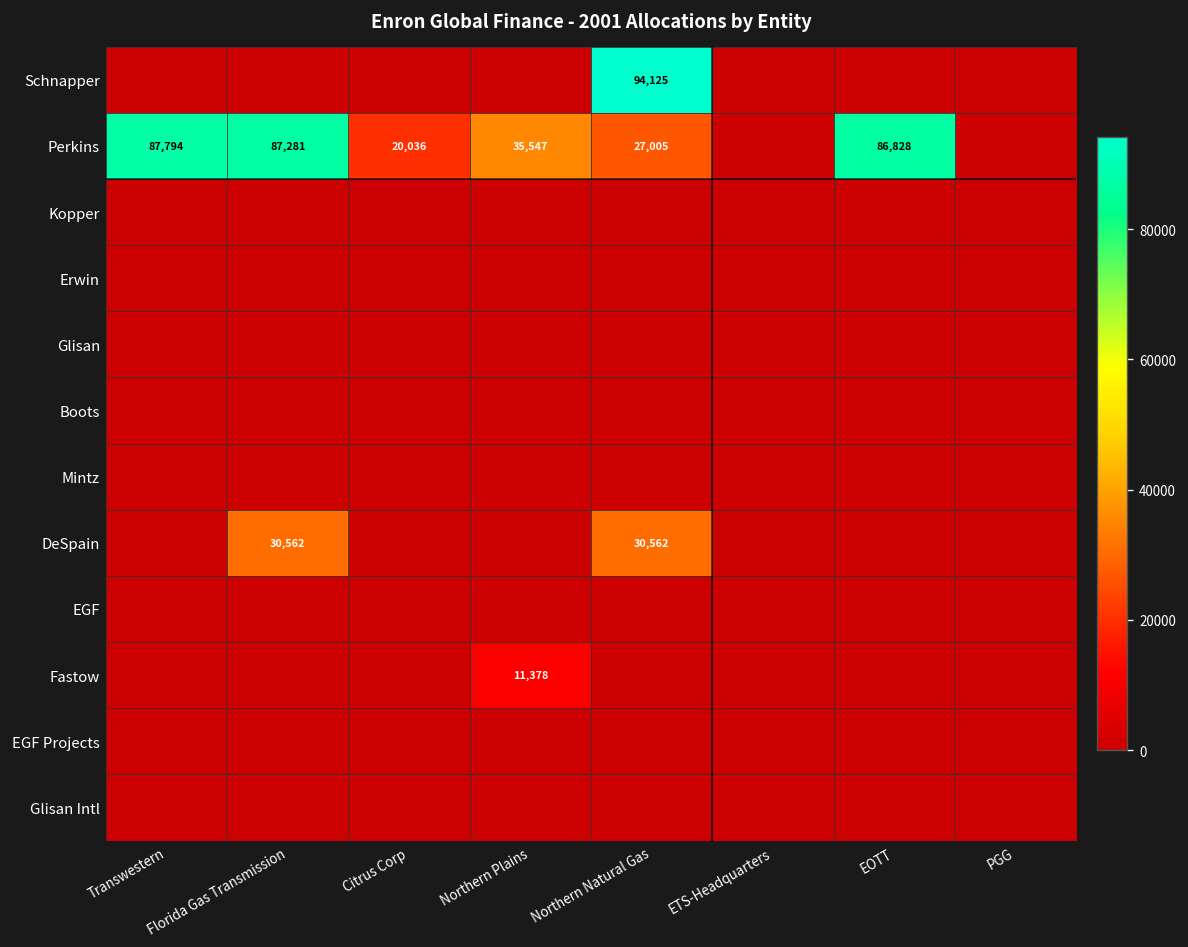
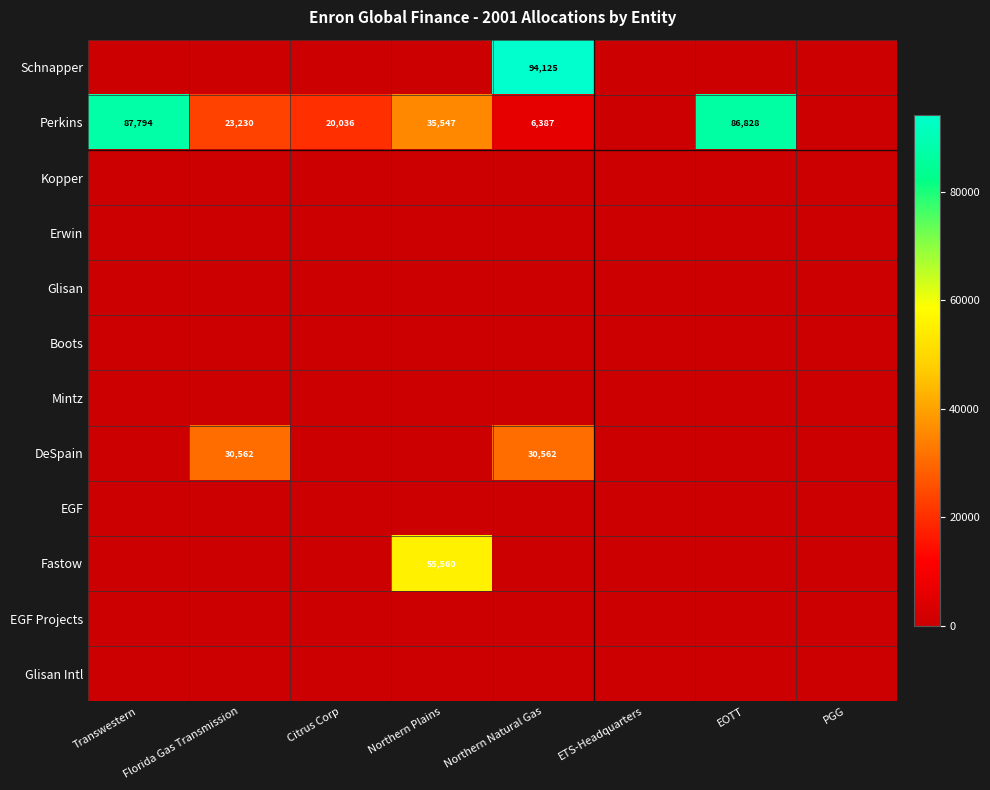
Perkins, Florida Gas Transmission: 87,281 -> 23,230
Perkins, Northern Natural Gas: 27,005 -> 6,387
Fastow, Northern Plains: 11,378 -> 55,560
